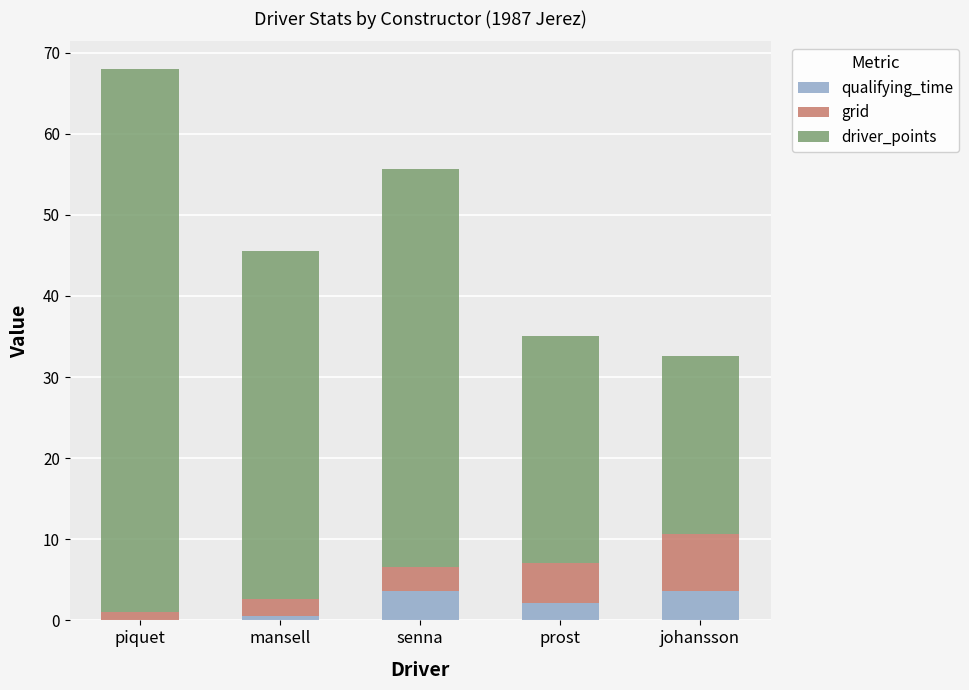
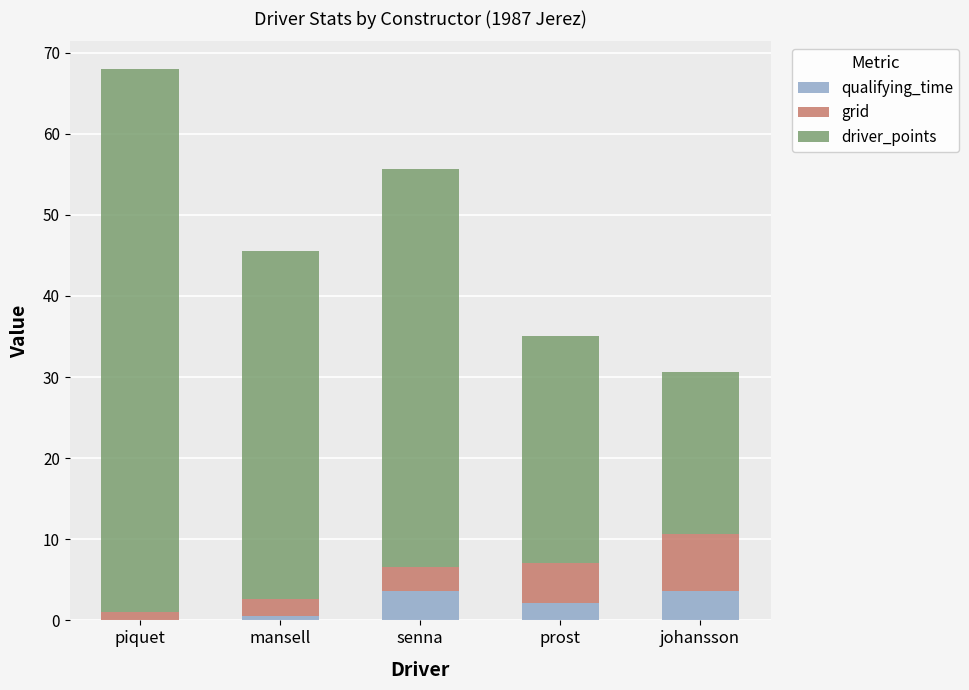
driver_points, johansson: 22 -> 20
